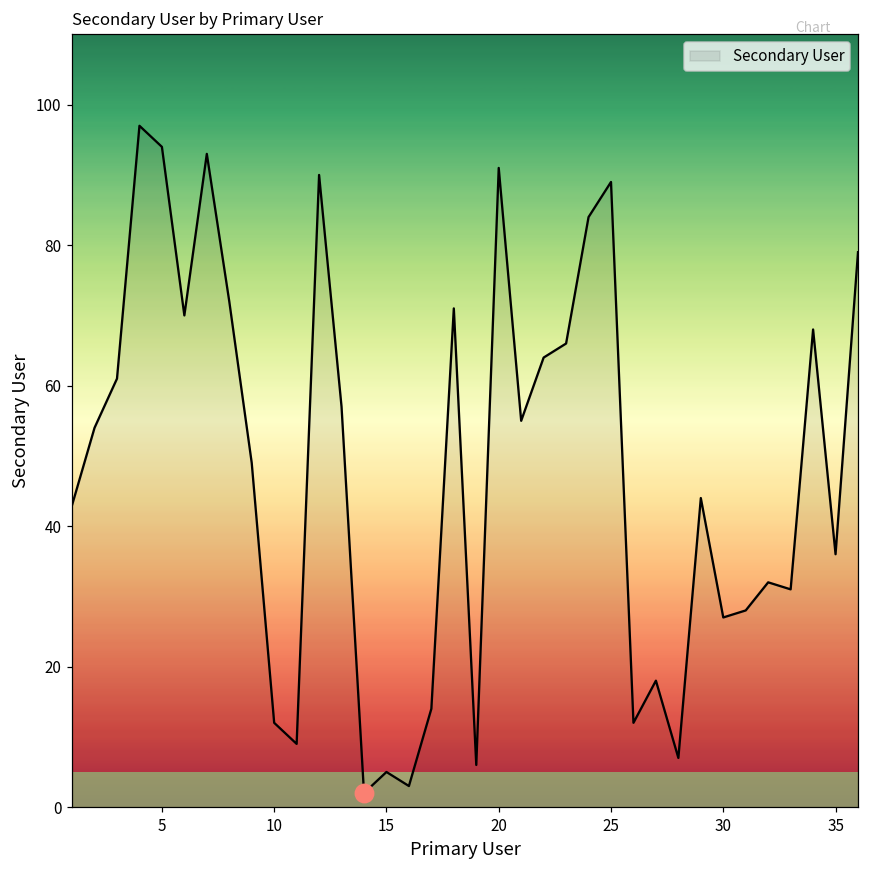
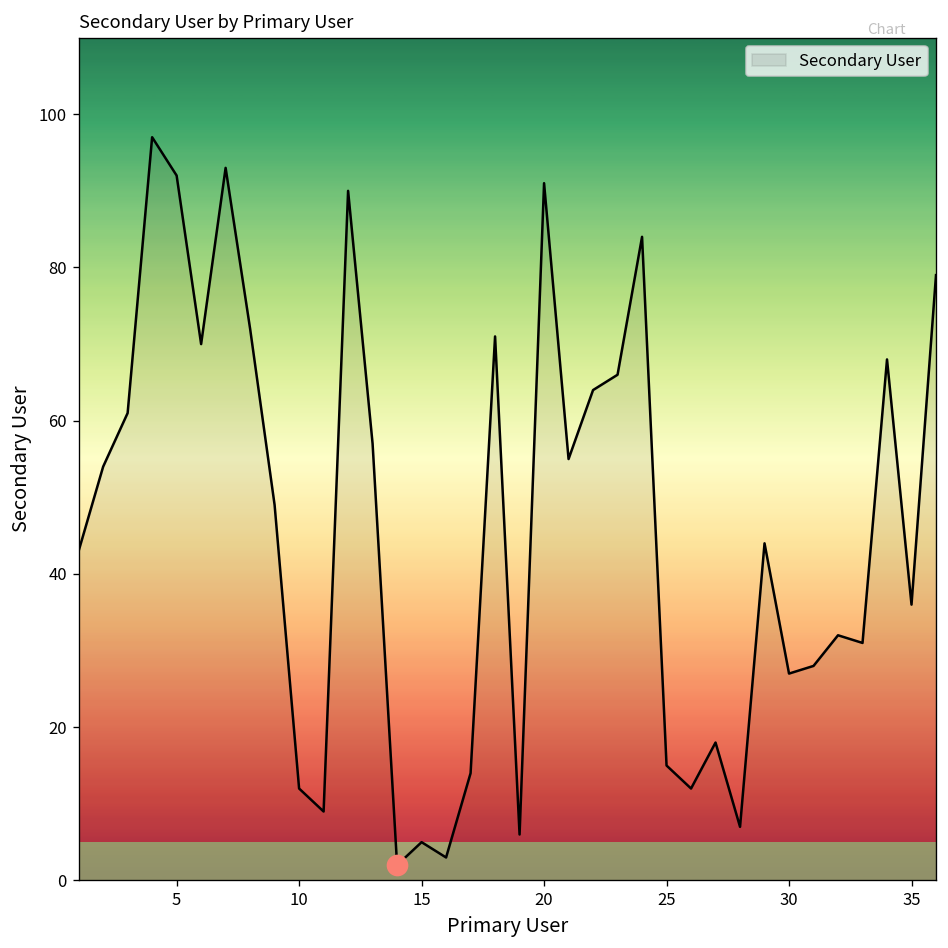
Secondary User, 5: 94 -> 92
Secondary User, 25: 89 -> 15
